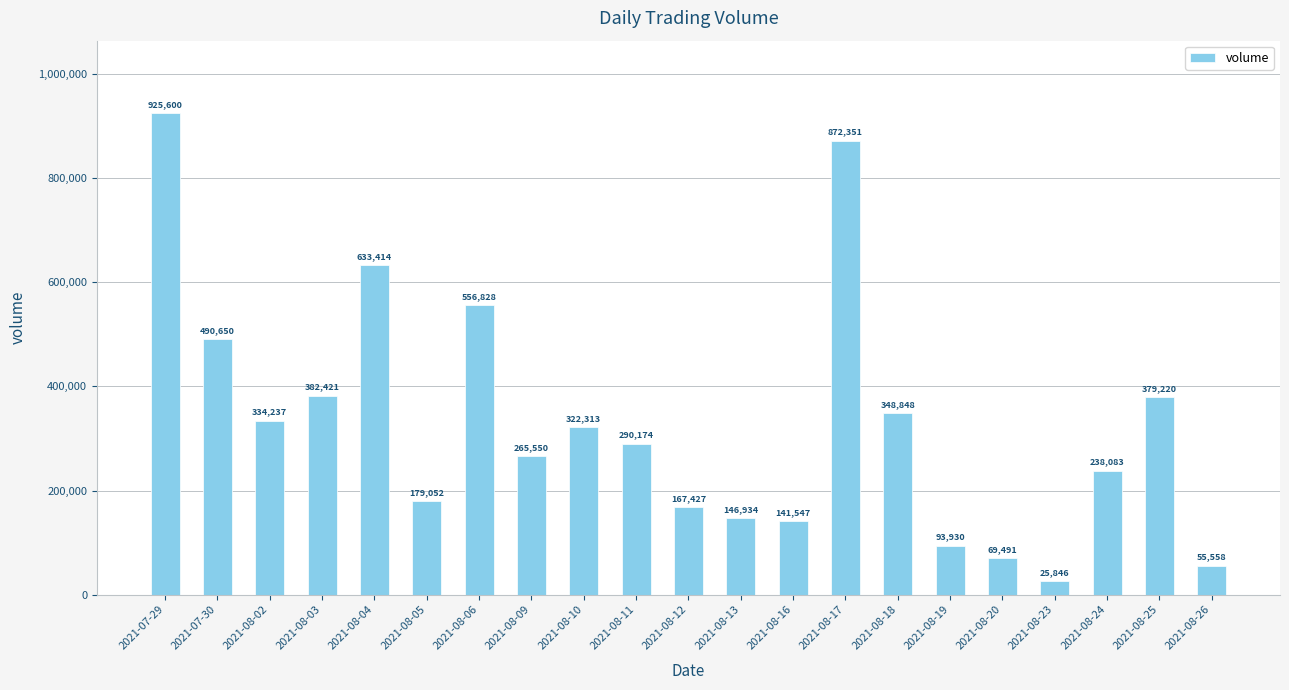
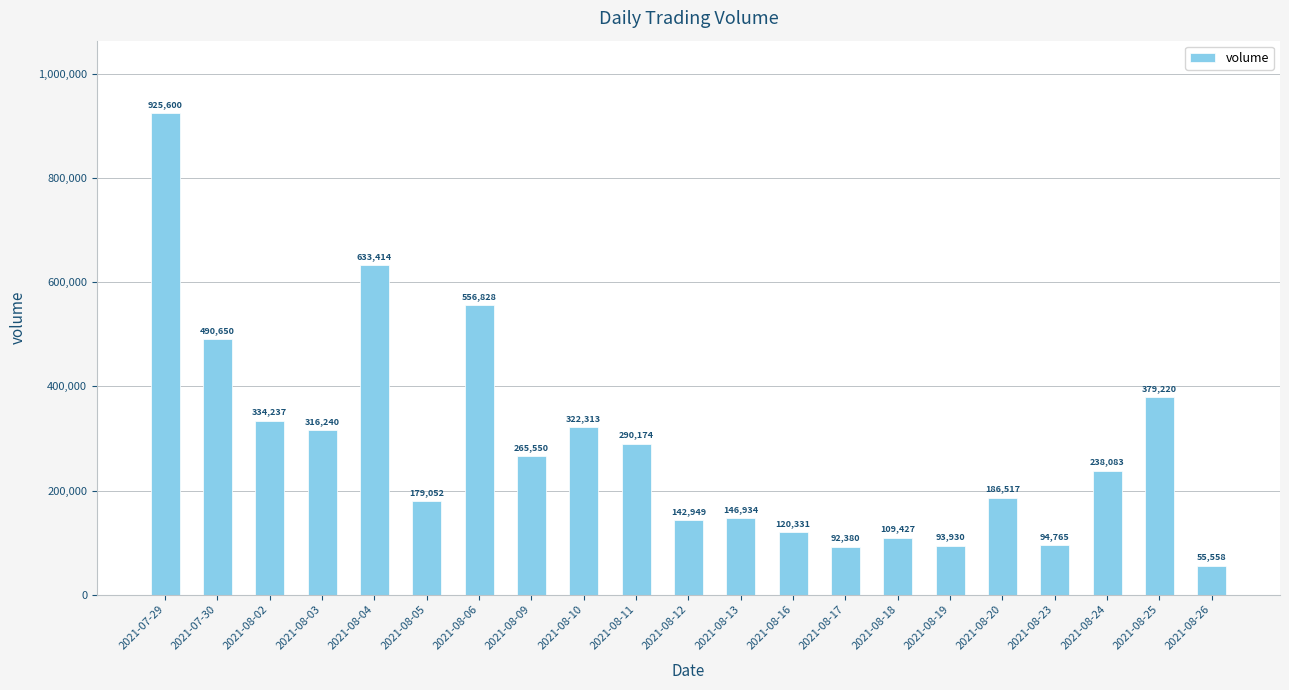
2021-08-03: 382,421 -> 316,240
2021-08-12: 167,427 -> 142,949
2021-08-16: 141,547 -> 120,331
2021-08-17: 872,351 -> 92,380
2021-08-18: 348,848 -> 109,427
2021-08-20: 69,491 -> 186,517
2021-08-23: 25,846 -> 94,765
